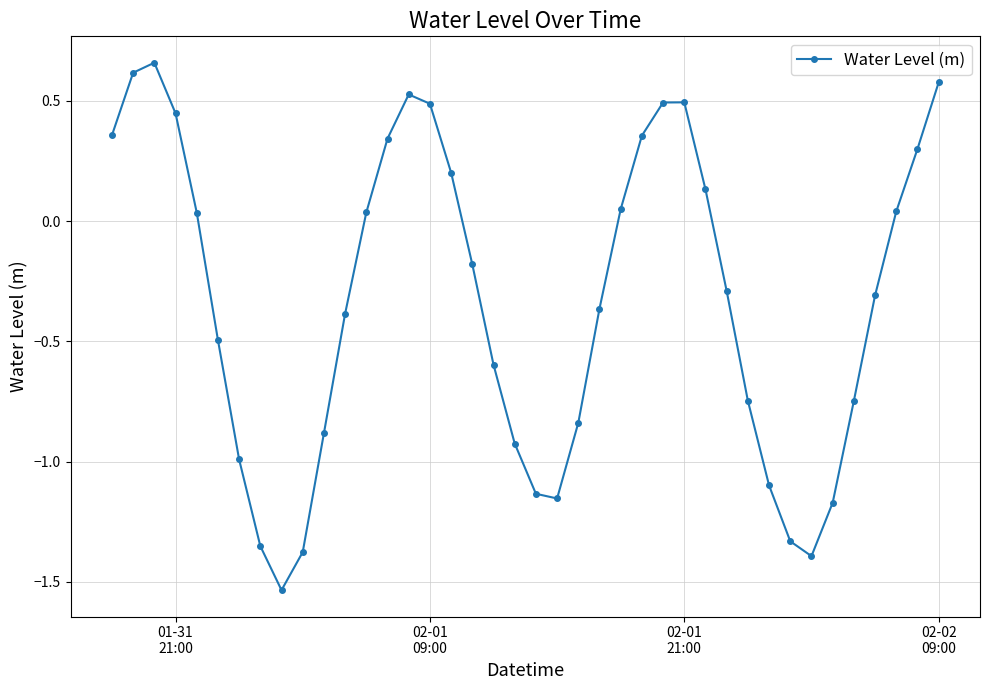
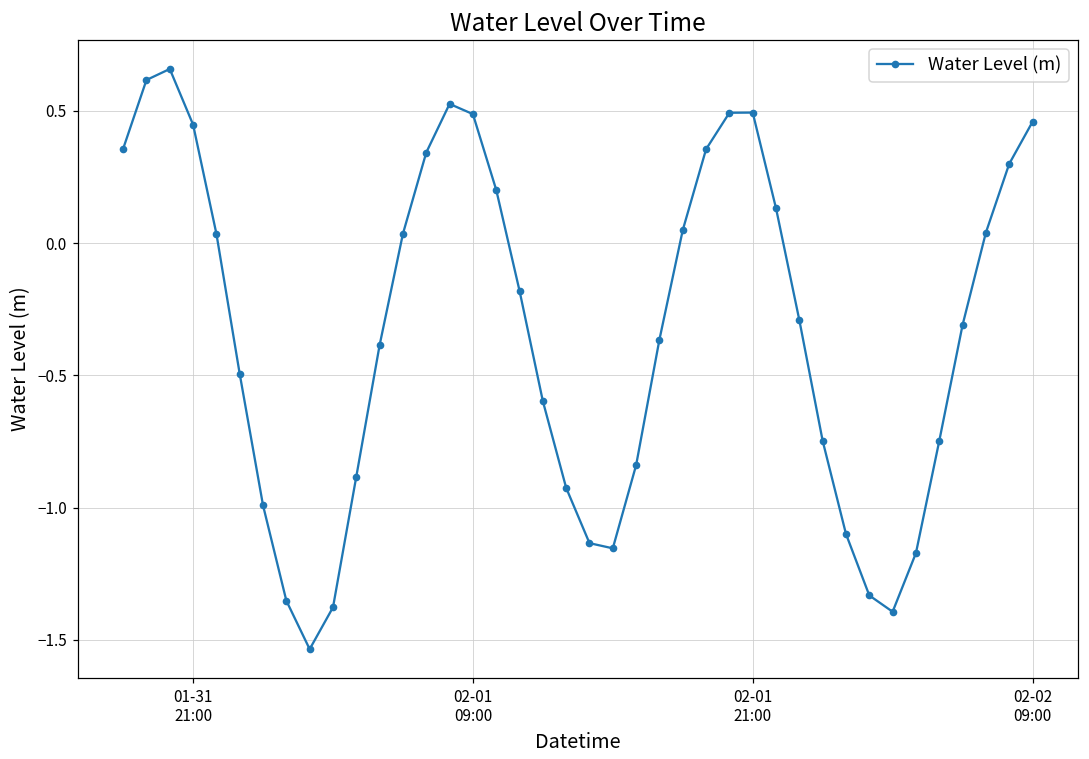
02-02 09:00: 0.58 -> 0.46
